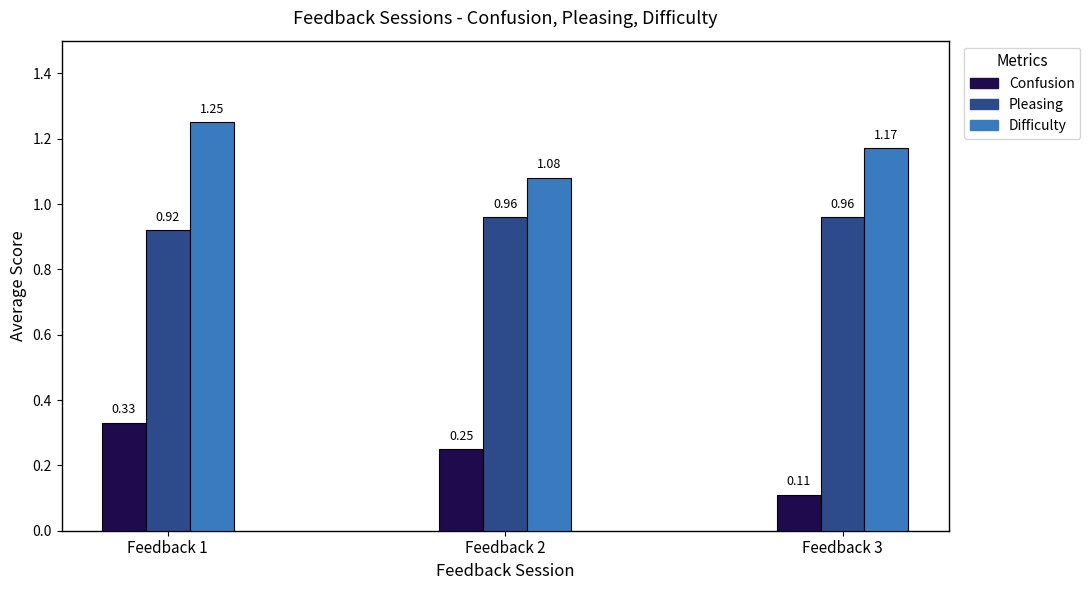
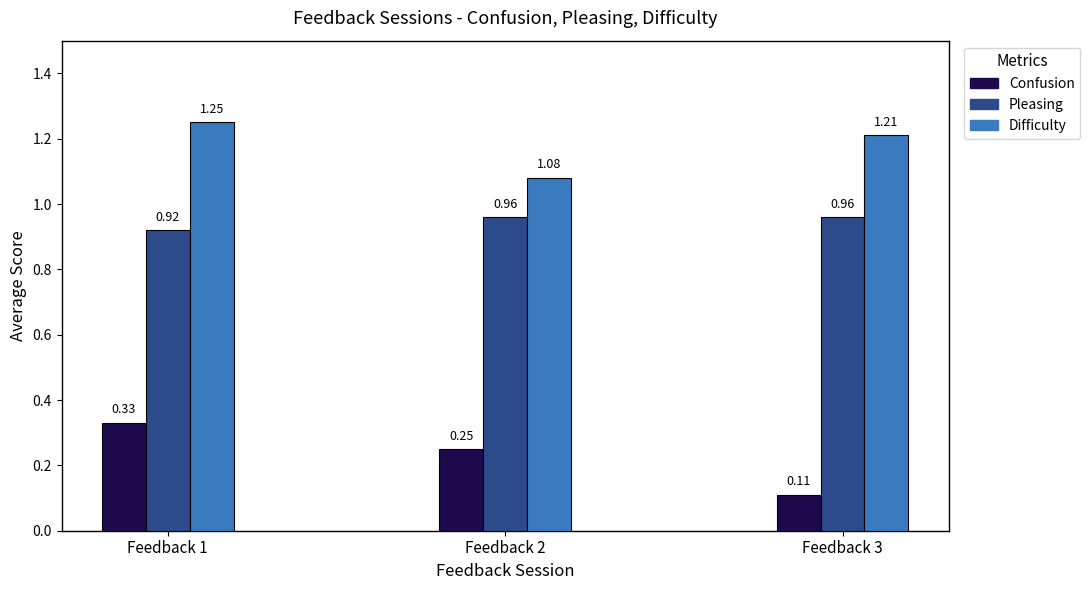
Difficulty, Feedback 3: 1.17 -> 1.21
